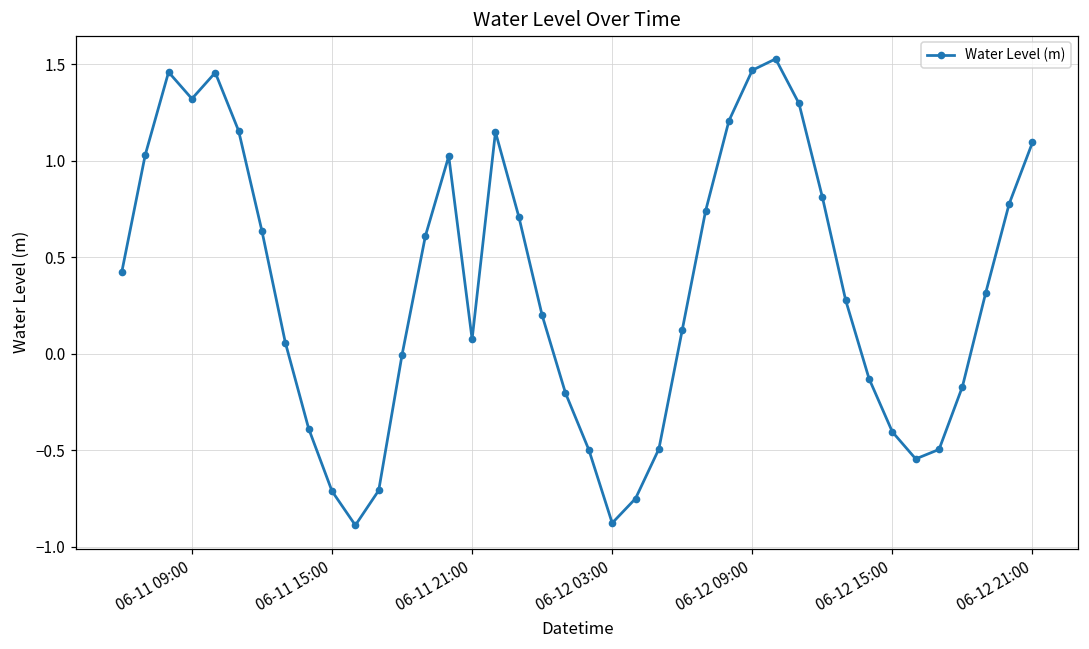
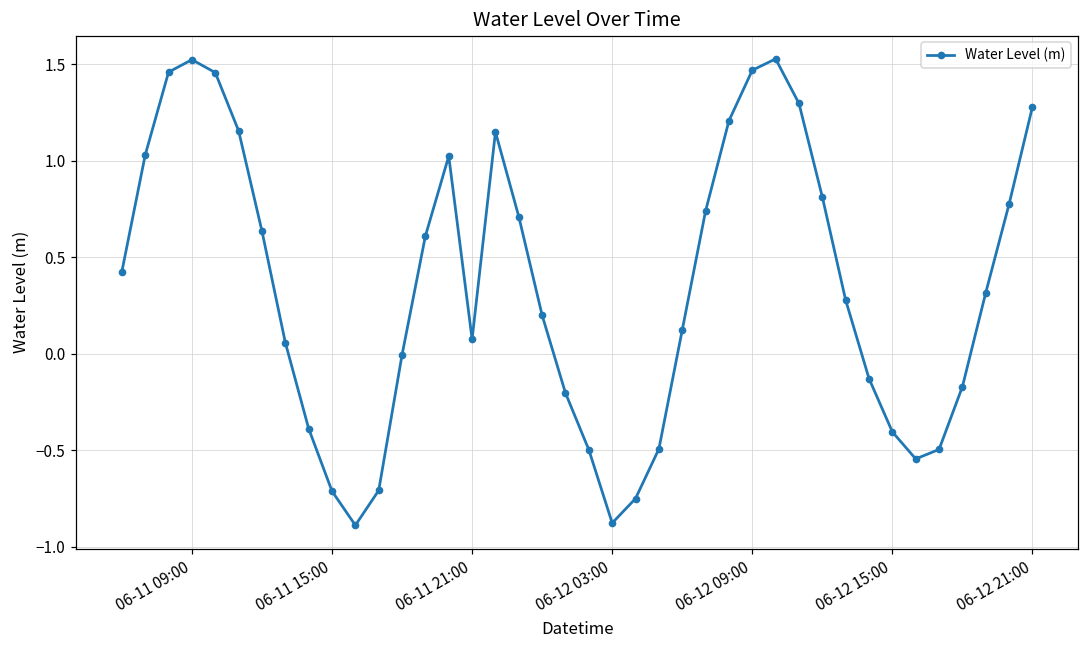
06-11 09:00: 1.32 -> 1.52
06-12 21:00: 1.09 -> 1.28
